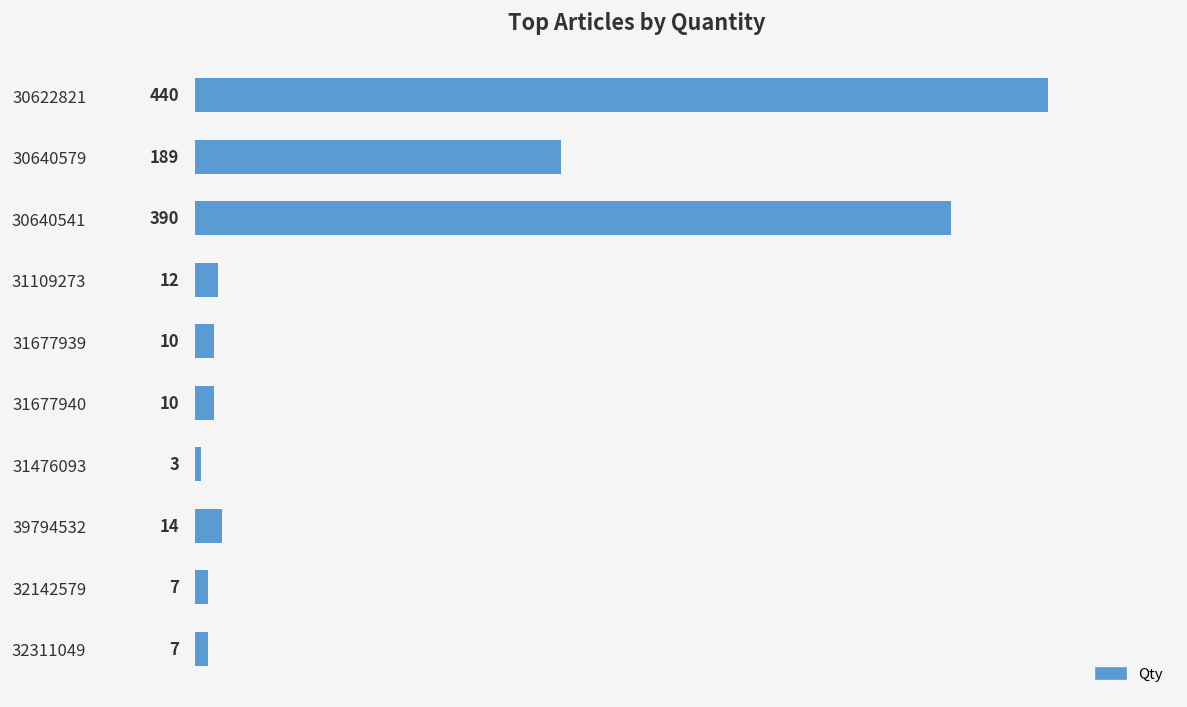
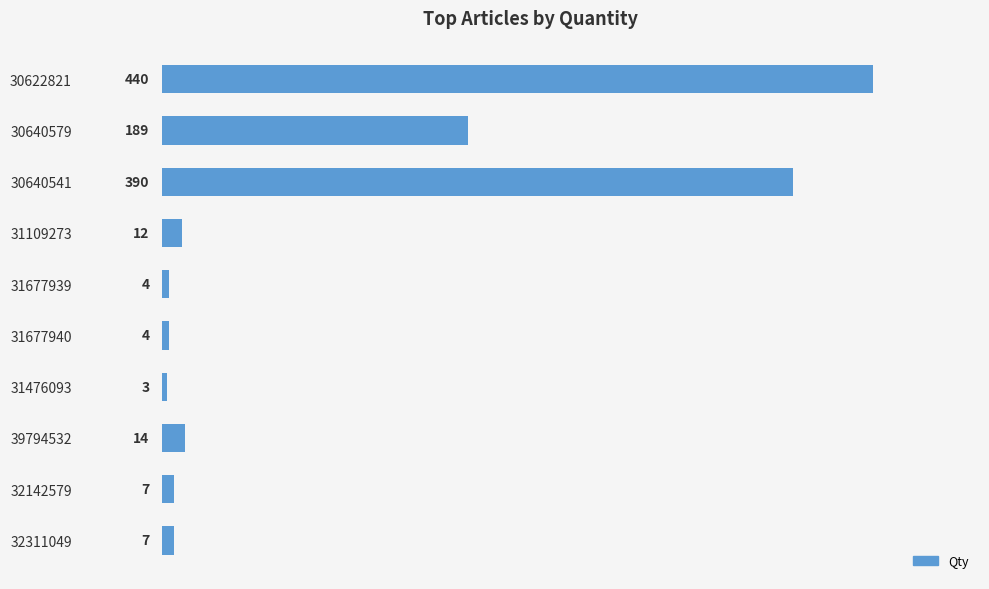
31677939: 10 -> 4
31677940: 10 -> 4
